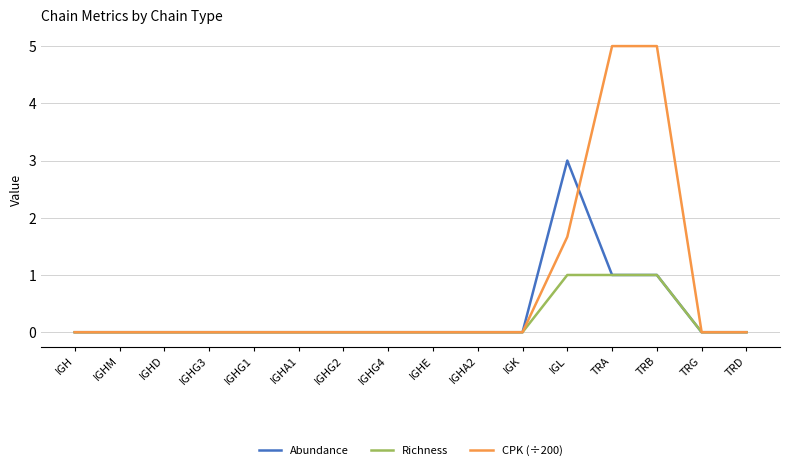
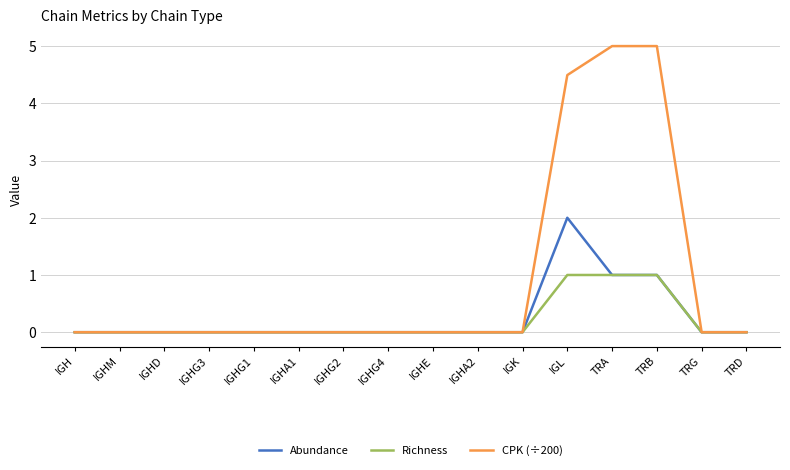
Abundance, IGL: 3 -> 2
CPK (÷200), IGL: 1.7 -> 4.5
